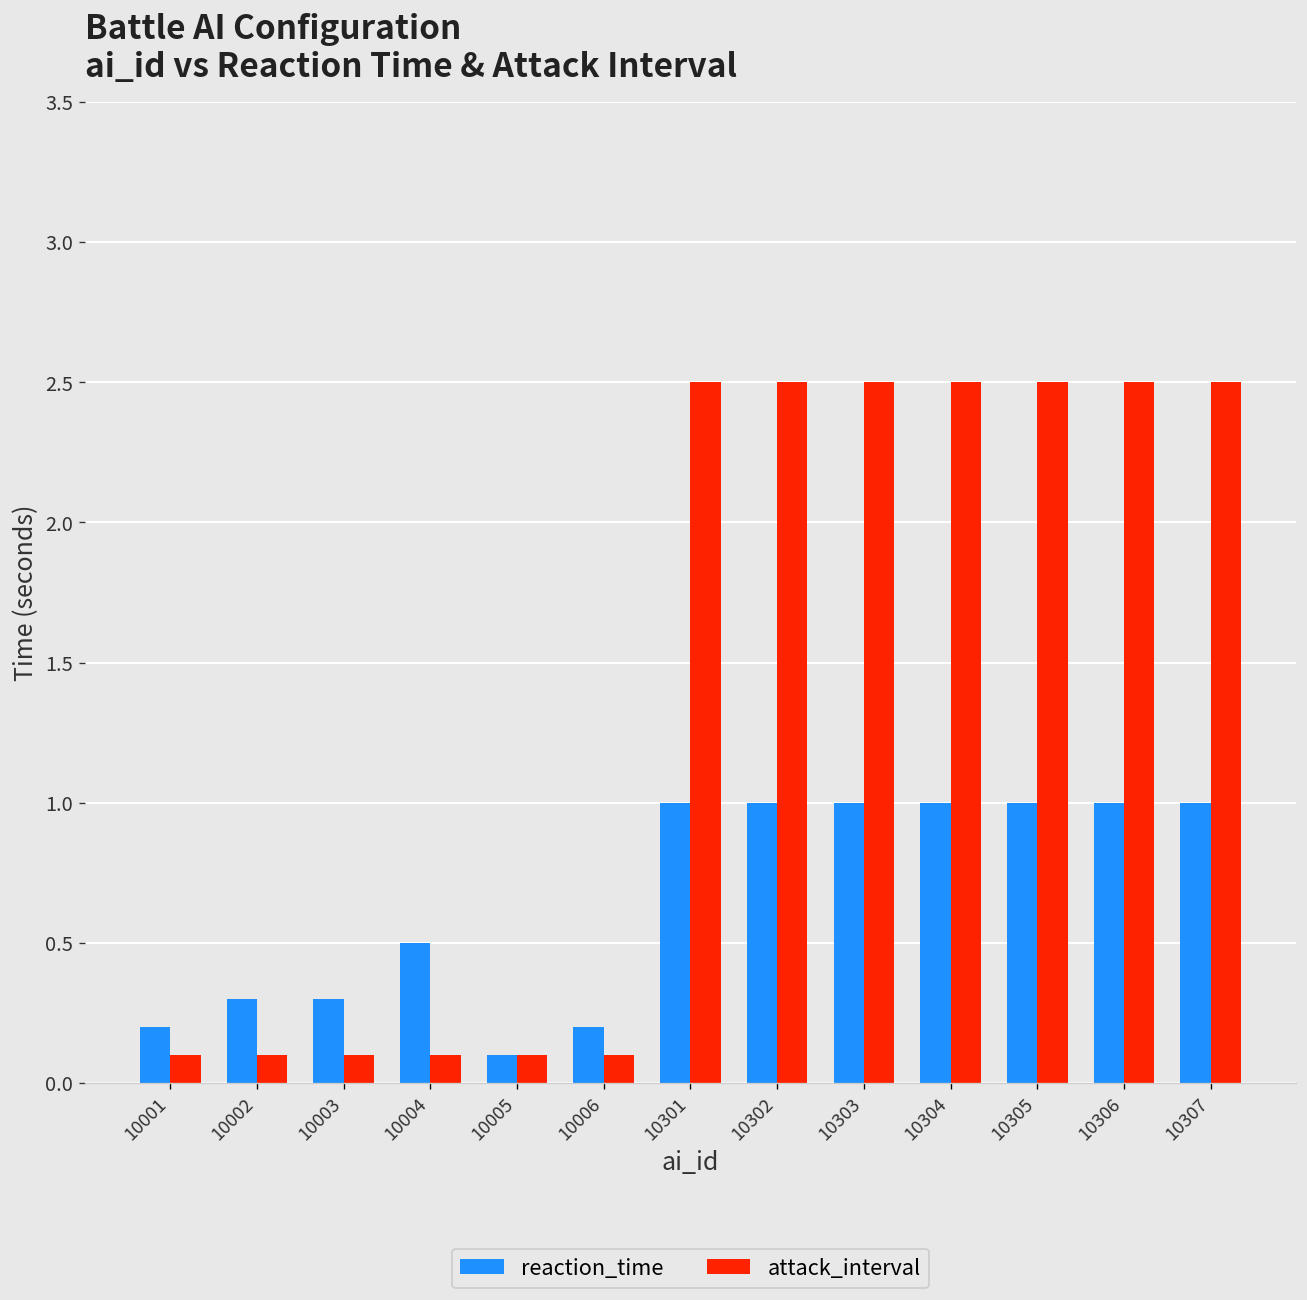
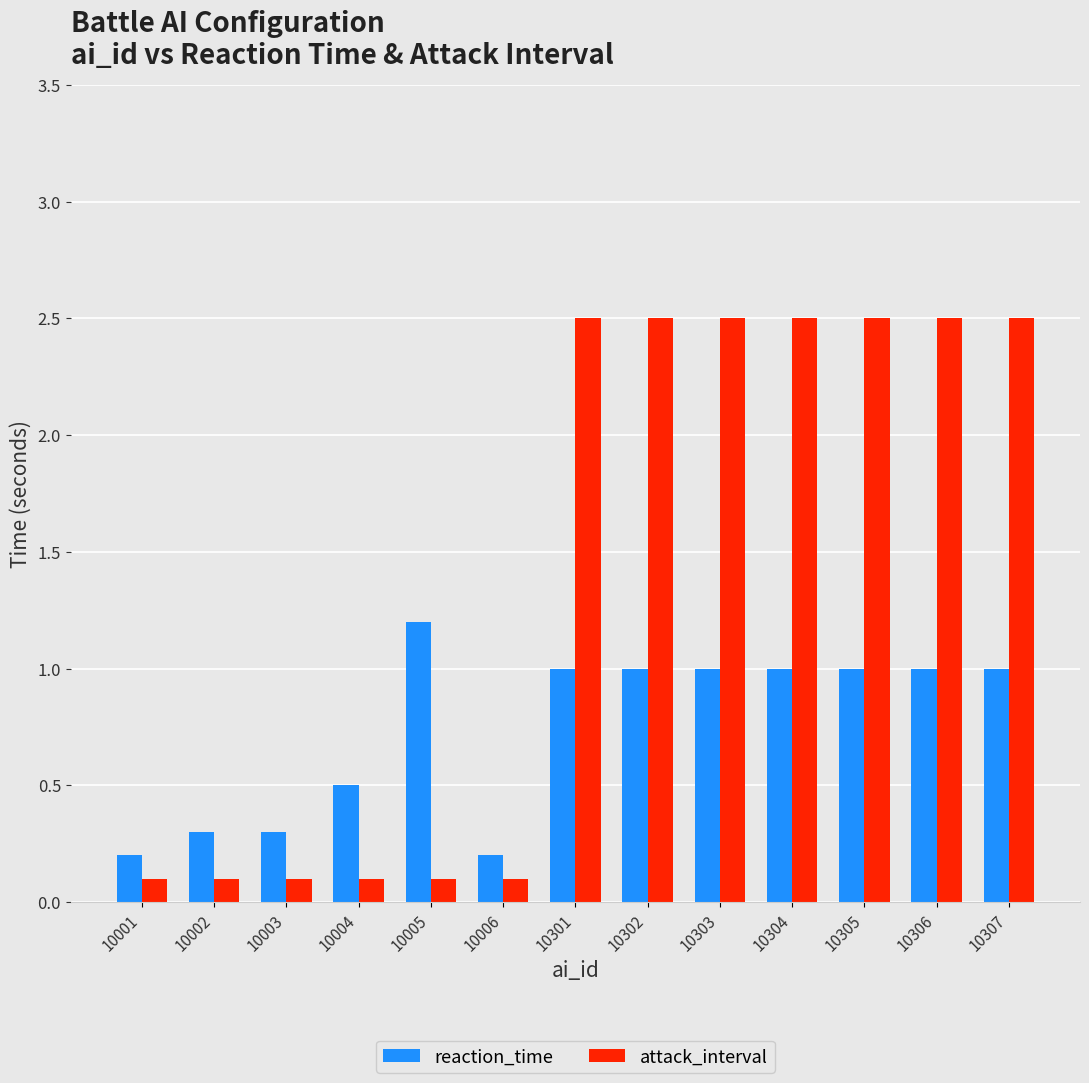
reaction_time, 10005: 0.1 -> 1.2
